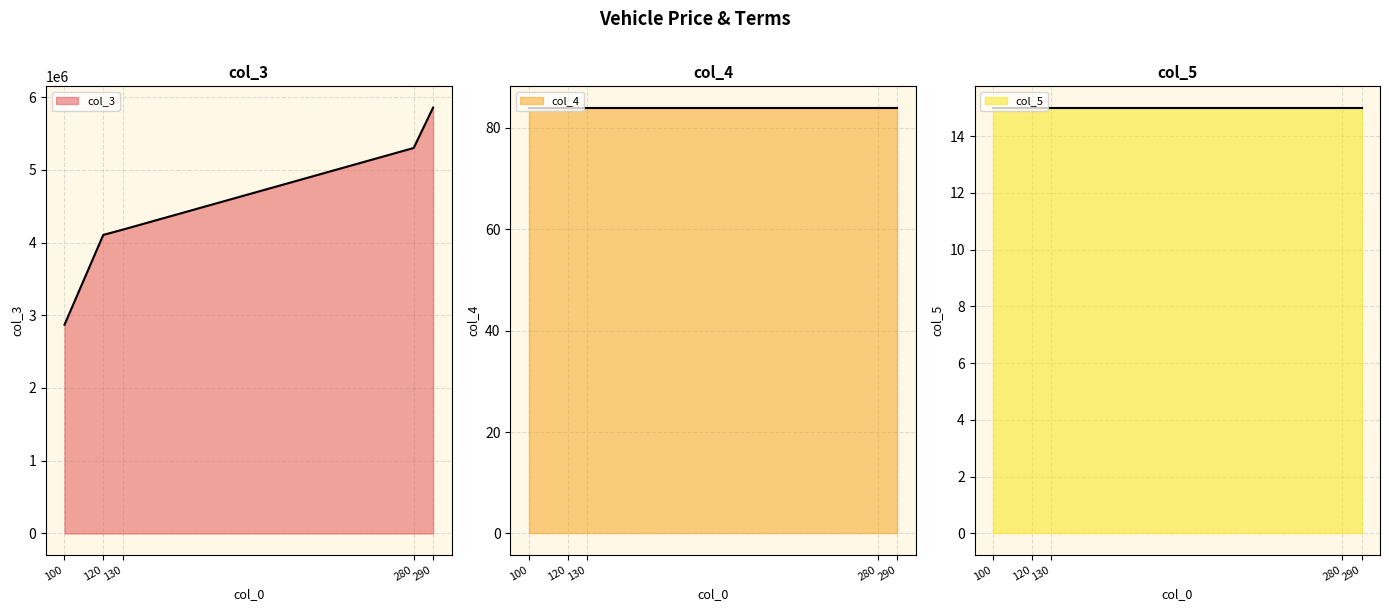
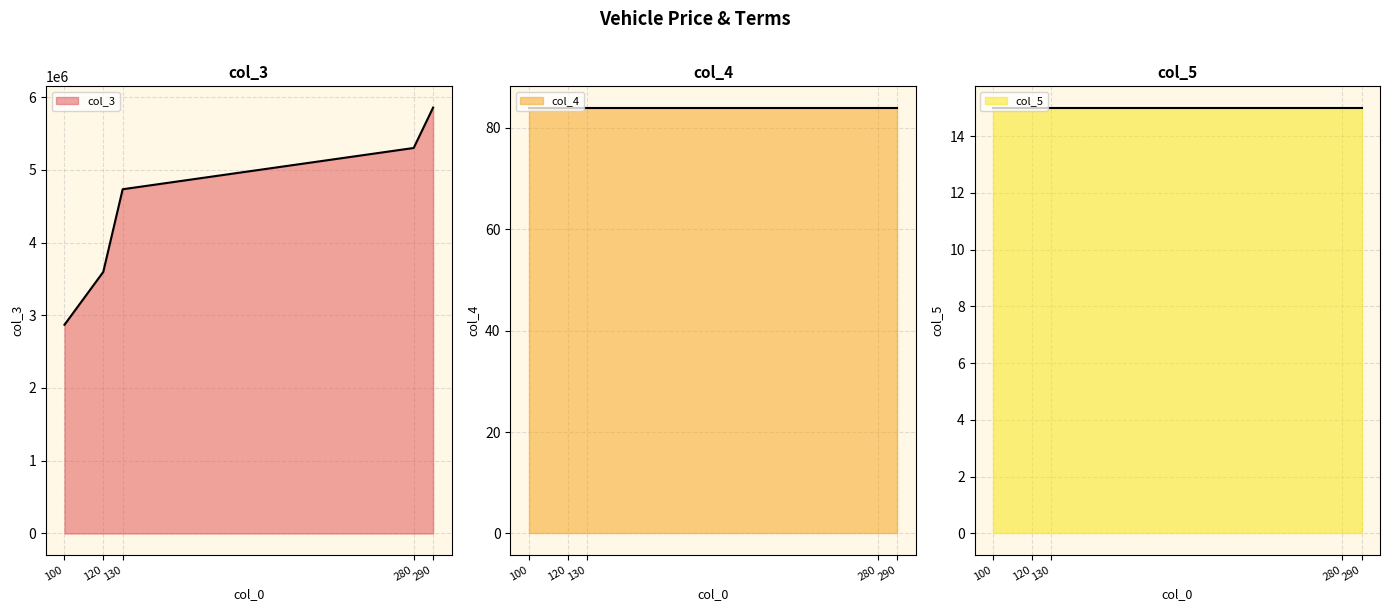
col_3, 120: 4100000 -> 3600000
col_3, 130: 4200000 -> 4700000
